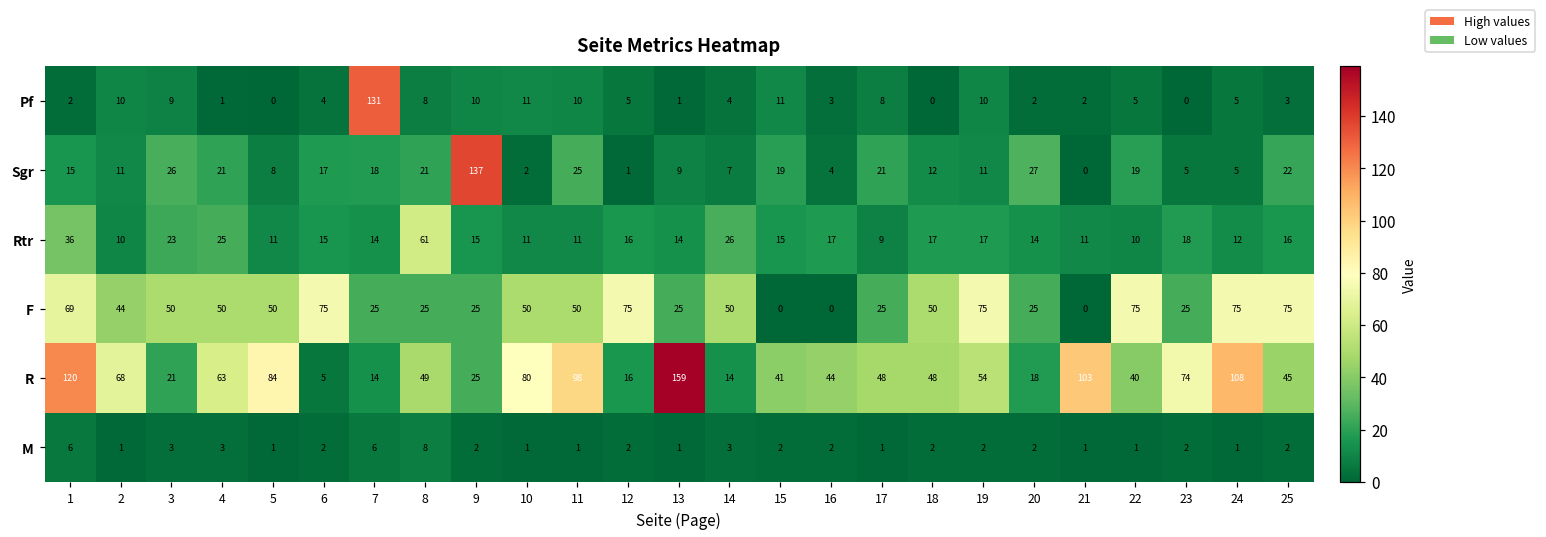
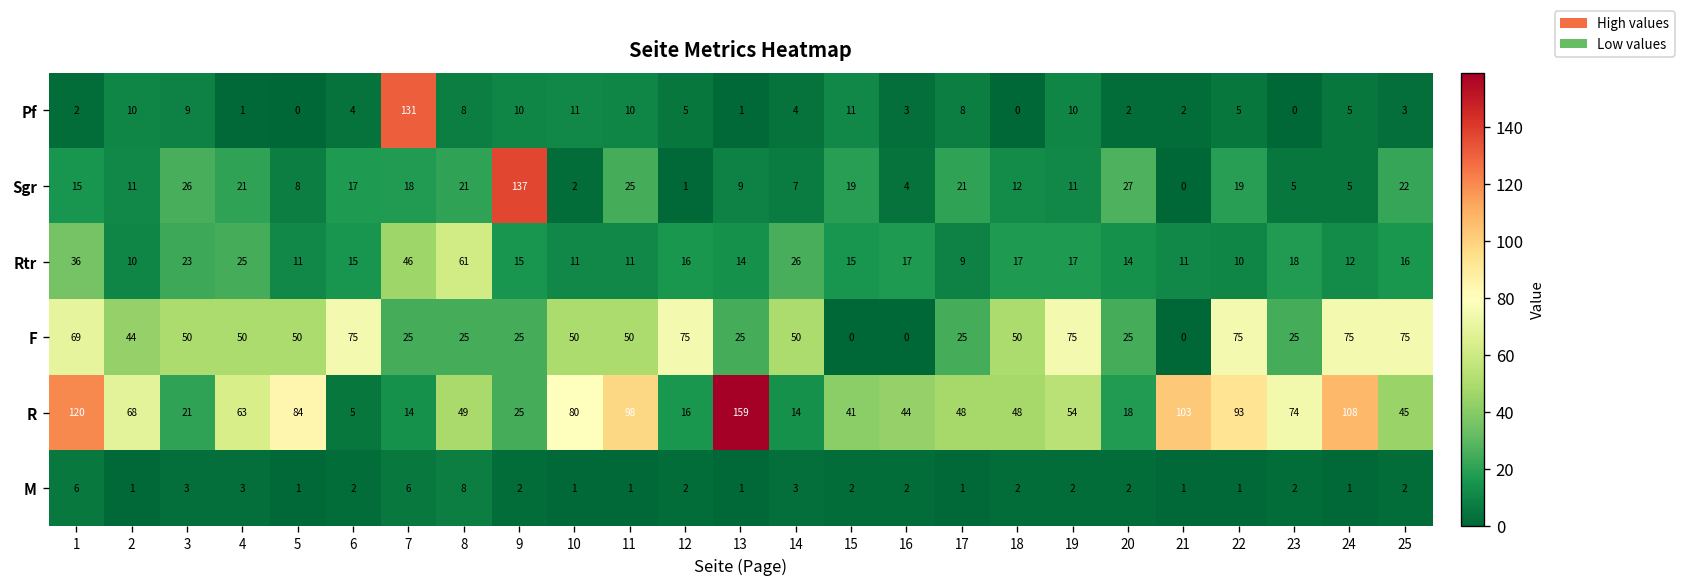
Rtr, 7: 14 -> 46
R, 22: 40 -> 93
